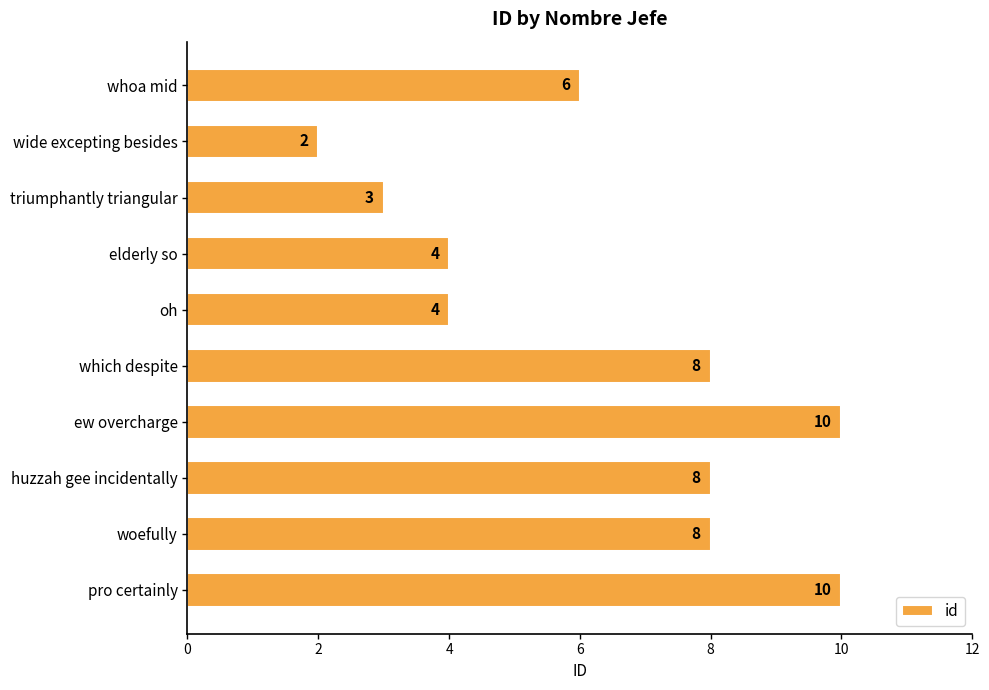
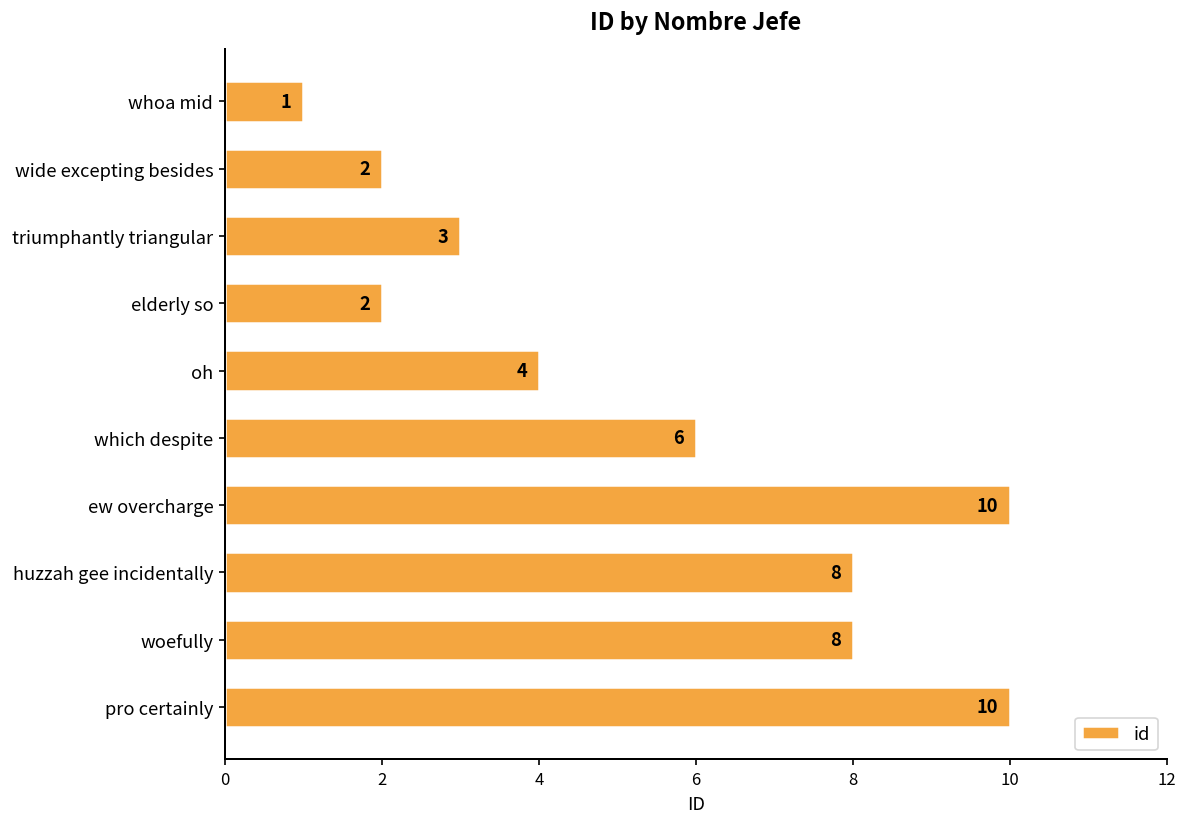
whoa mid: 6 -> 1
elderly so: 4 -> 2
which despite: 8 -> 6
